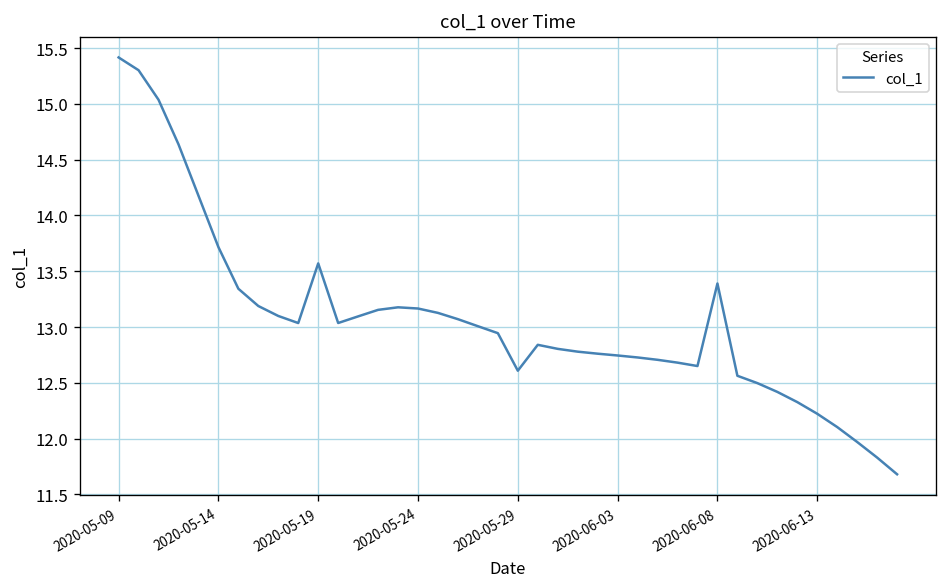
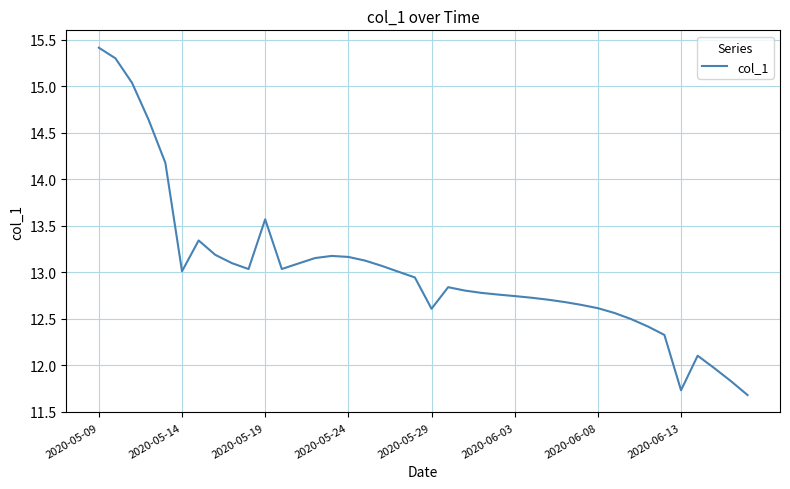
2020-05-14: 13.7 -> 13.0
2020-06-08: 13.4 -> 12.6
2020-06-13: 12.2 -> 11.7
